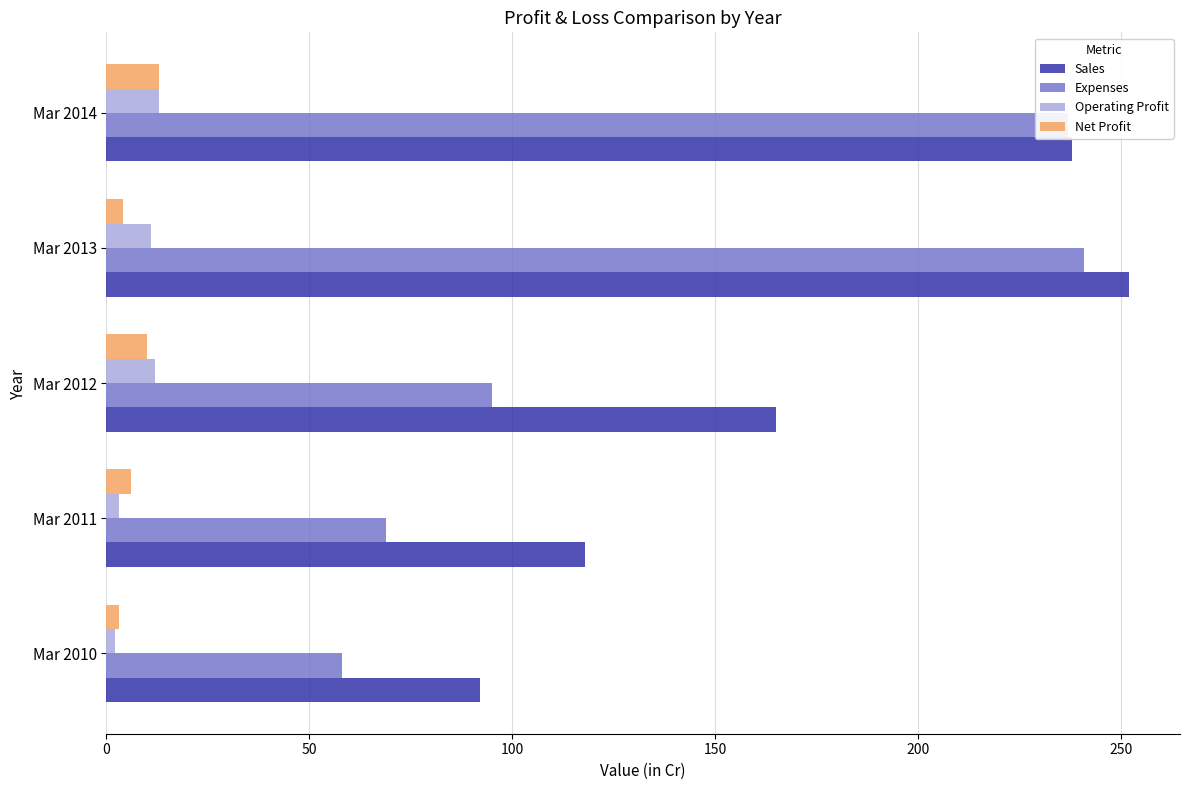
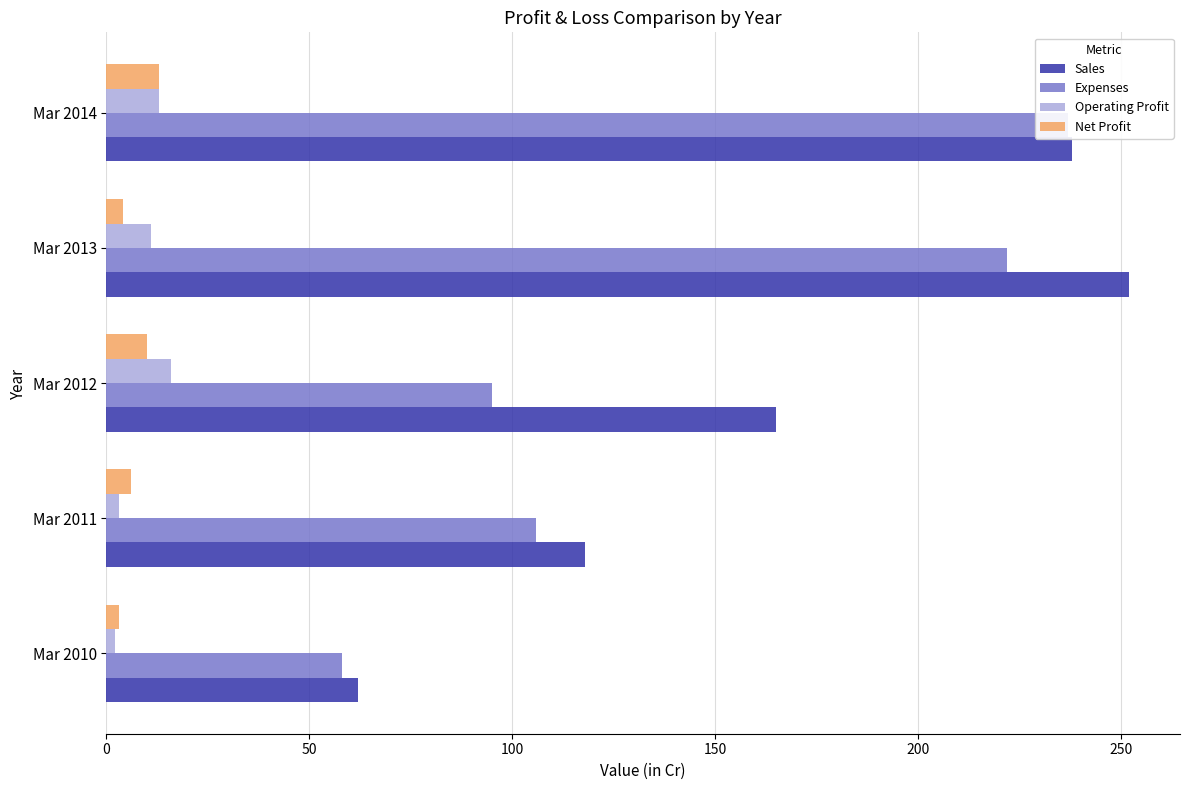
Expenses, Mar 2013: 241 -> 222
Operating Profit, Mar 2012: 12 -> 16
Expenses, Mar 2011: 69 -> 106
Sales, Mar 2010: 92 -> 62
